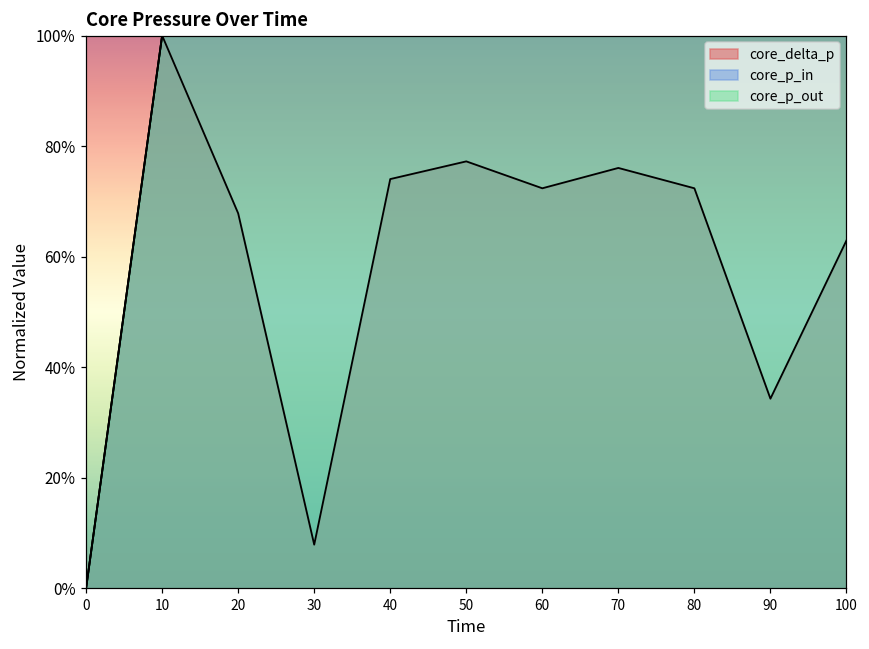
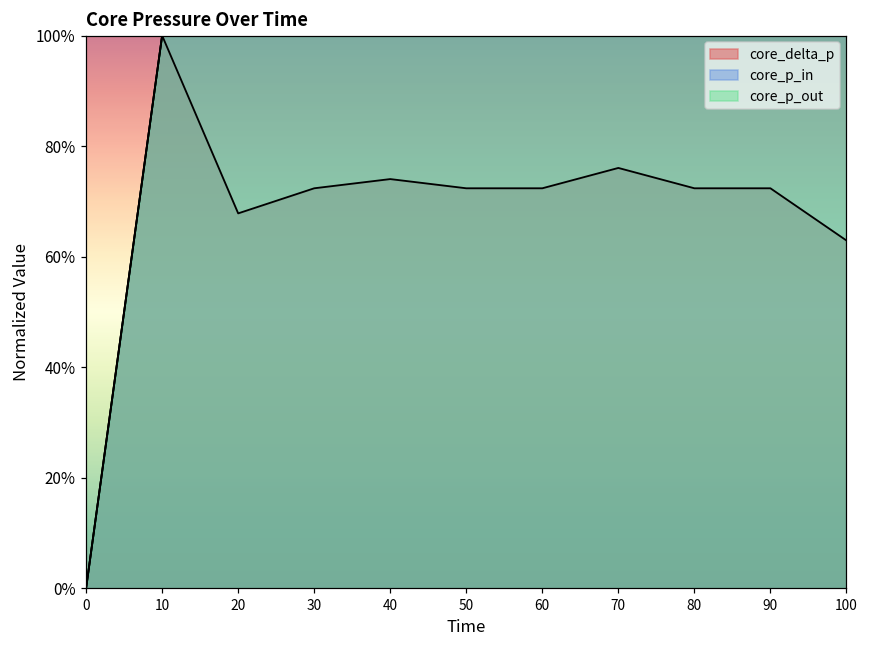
core_delta_p, 30: 8% -> 72%
core_delta_p, 50: 77% -> 72%
core_delta_p, 90: 34% -> 72%
